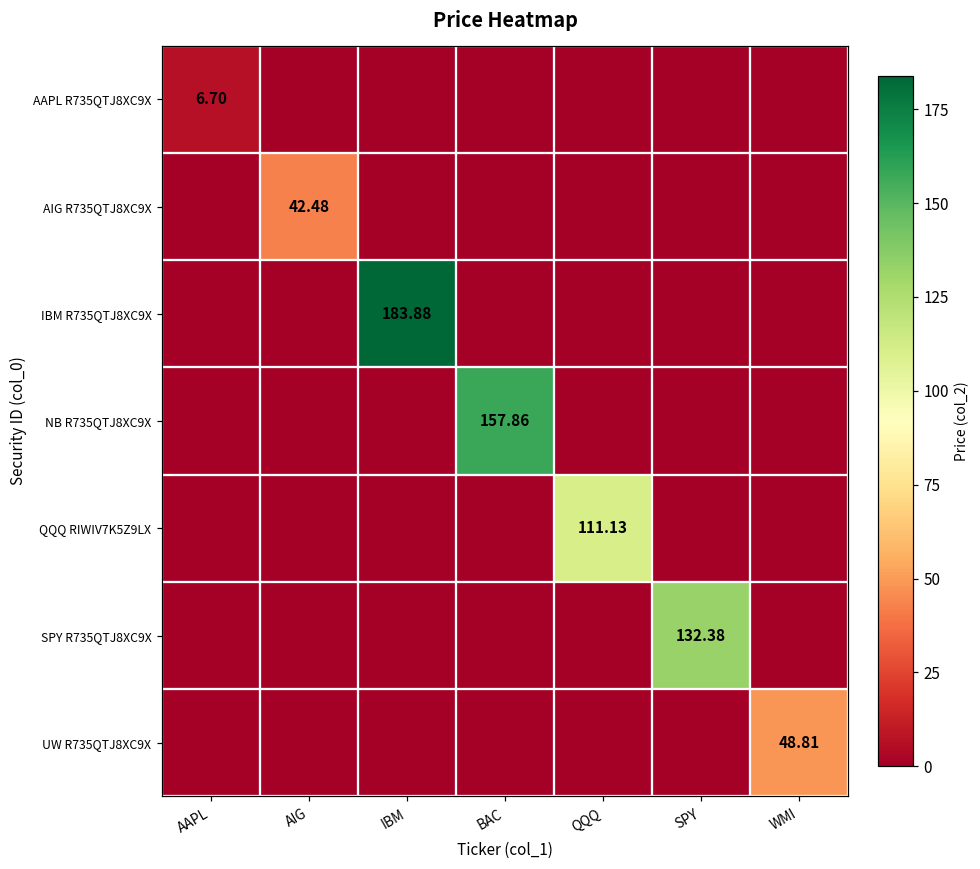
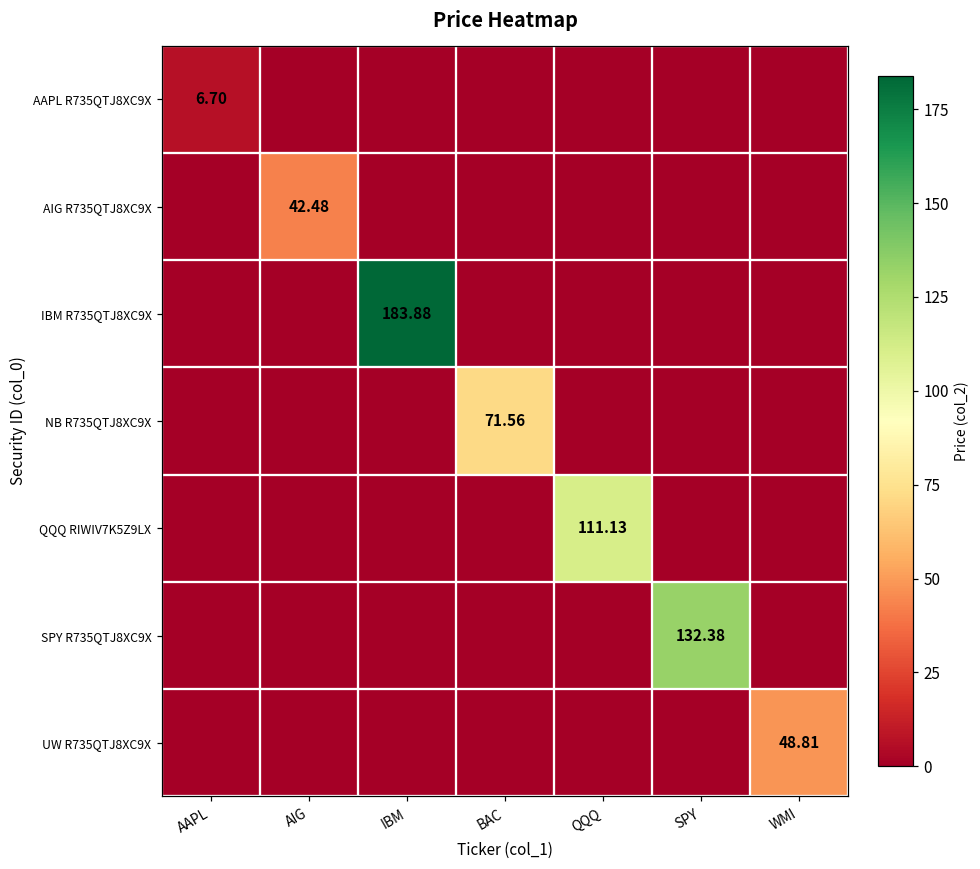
NB R735QTJ8XC9X, BAC: 157.86 -> 71.56
